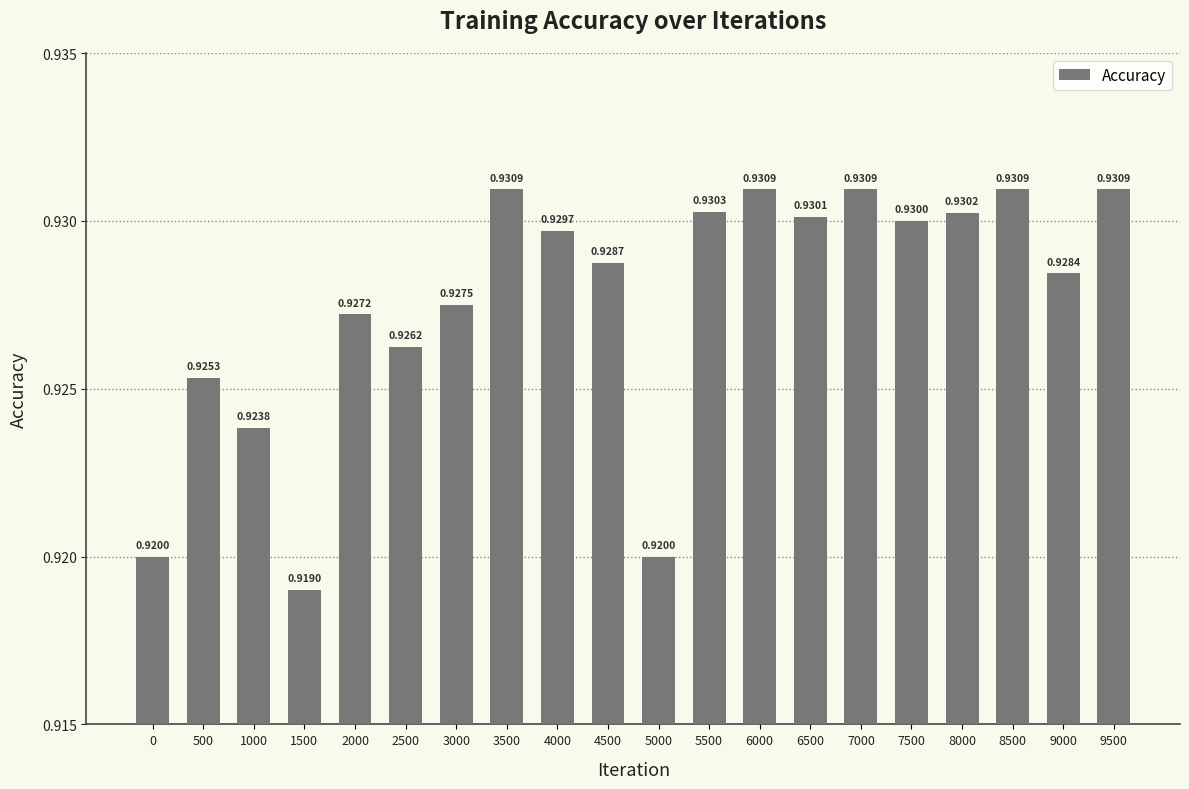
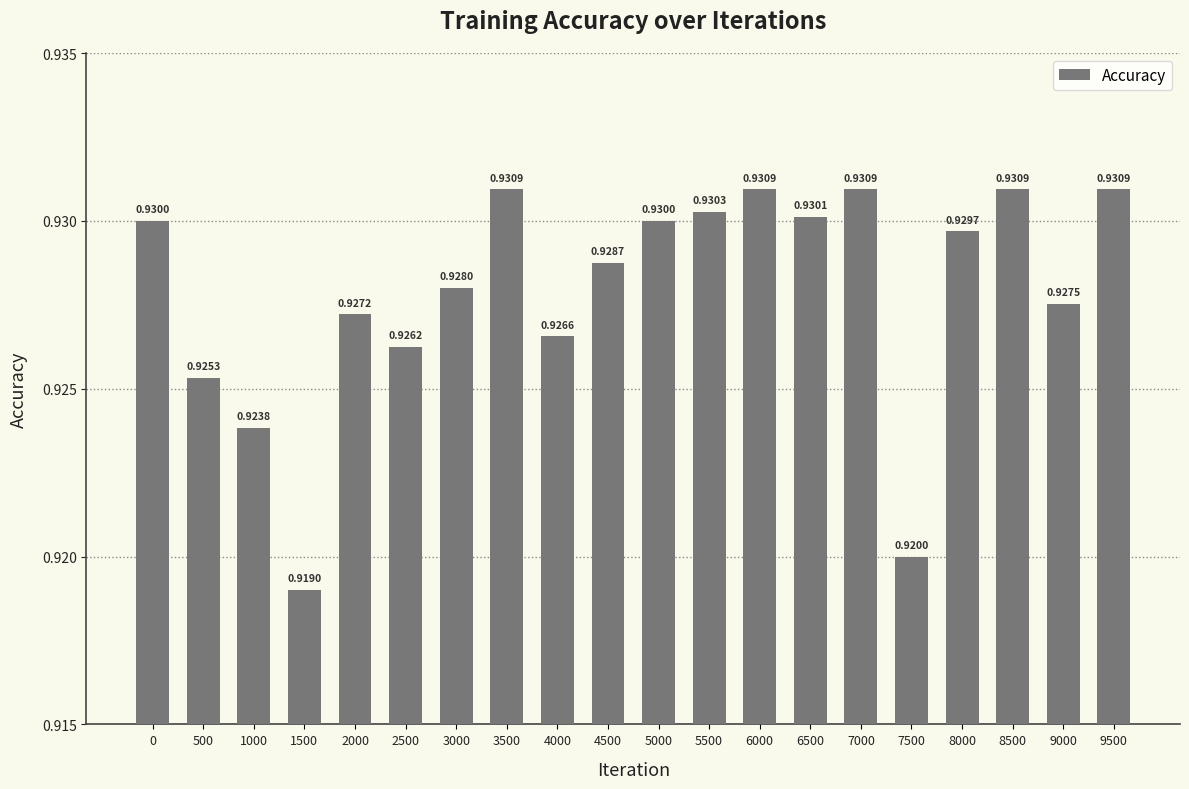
0: 0.9200 -> 0.9300
3000: 0.9275 -> 0.9280
4000: 0.9297 -> 0.9266
5000: 0.9200 -> 0.9300
7500: 0.9300 -> 0.9200
8000: 0.9302 -> 0.9297
9000: 0.9284 -> 0.9275
